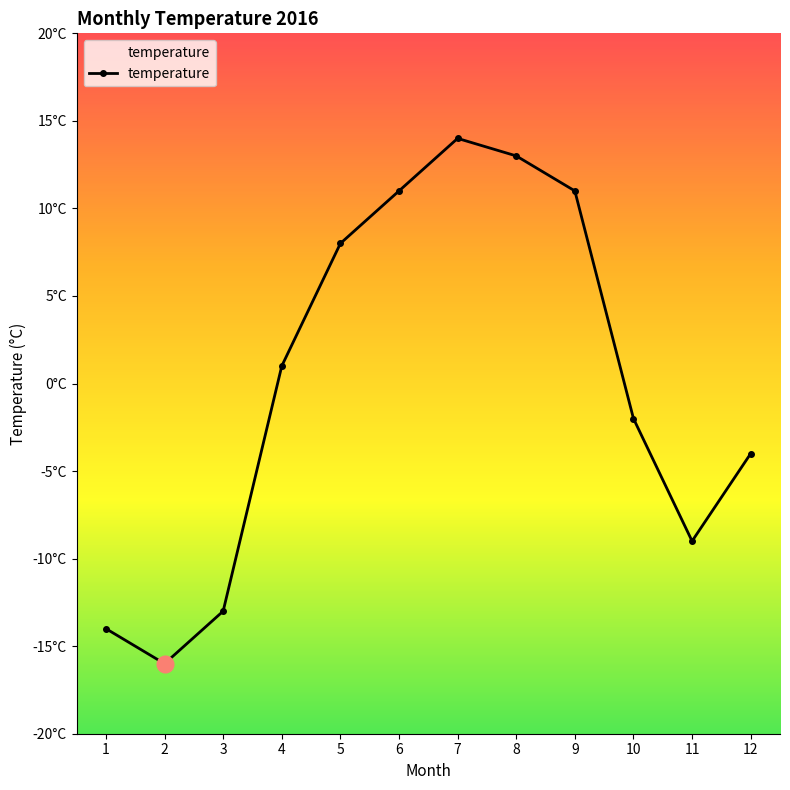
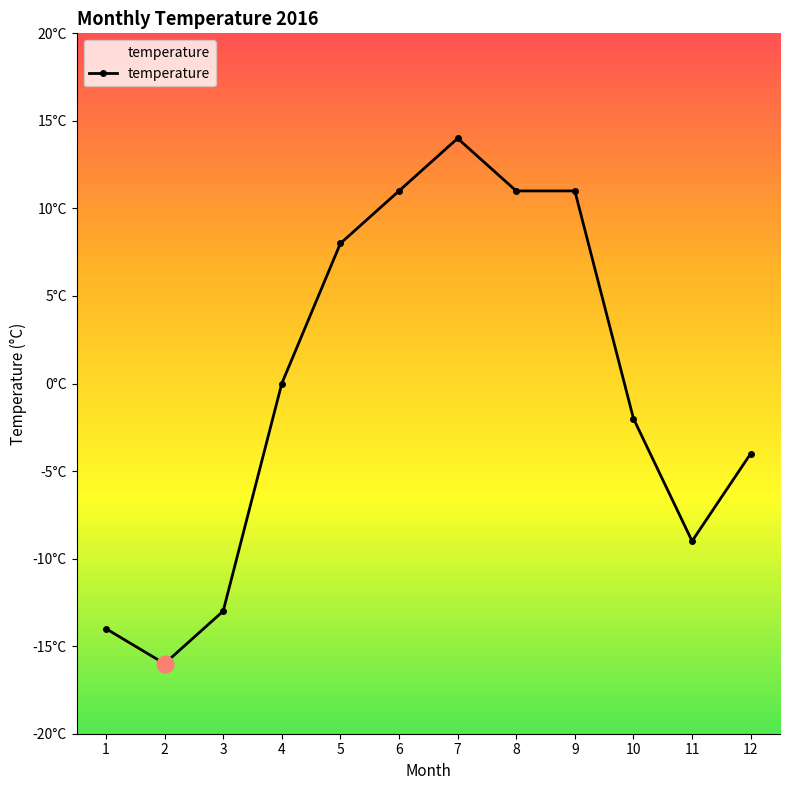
temperature, 4: 1°C -> 0°C
temperature, 8: 13°C -> 11°C
